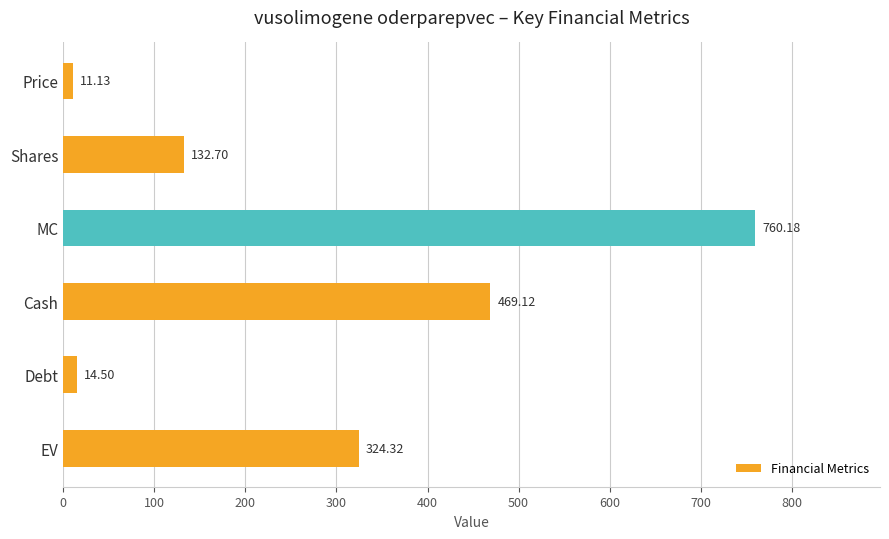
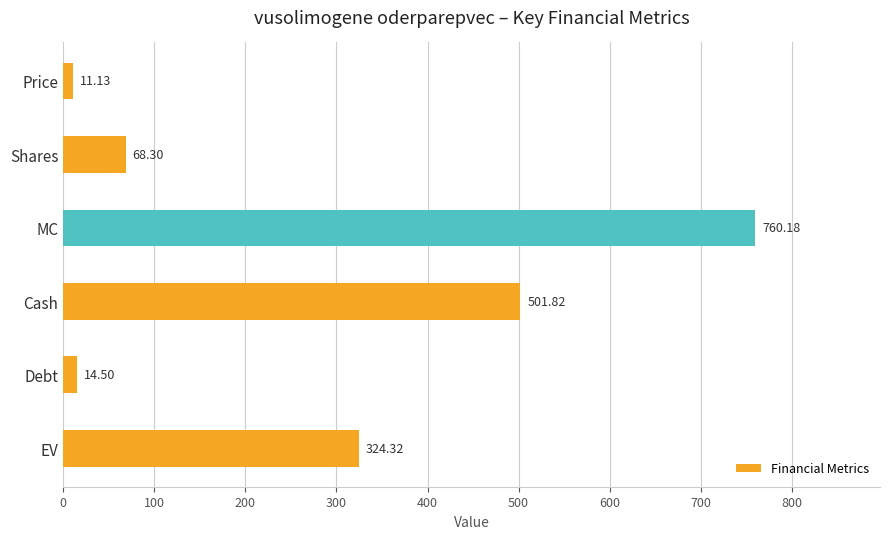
Shares: 132.70 -> 68.30
Cash: 469.12 -> 501.82
